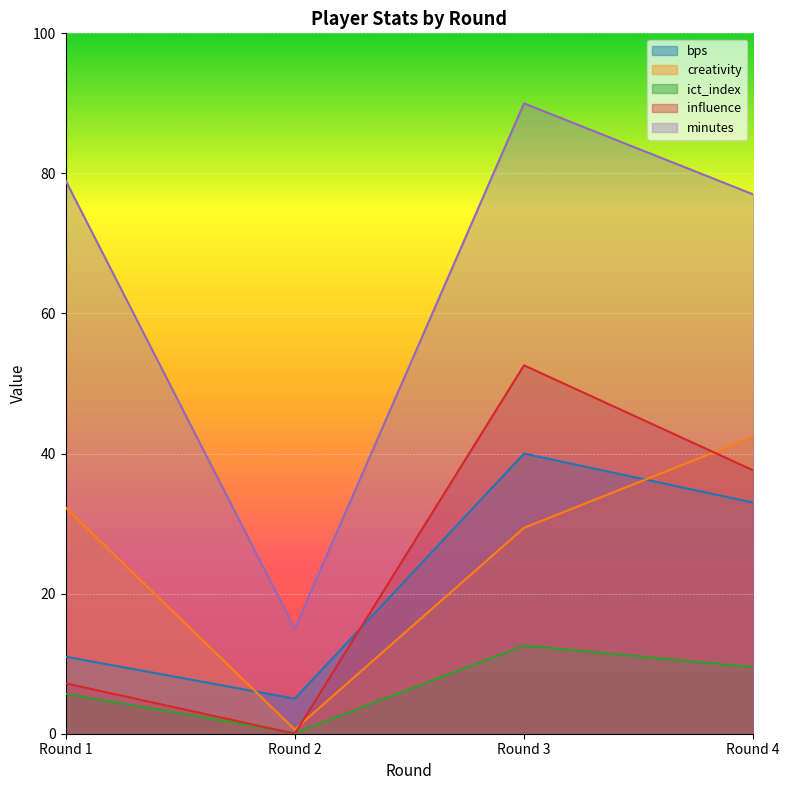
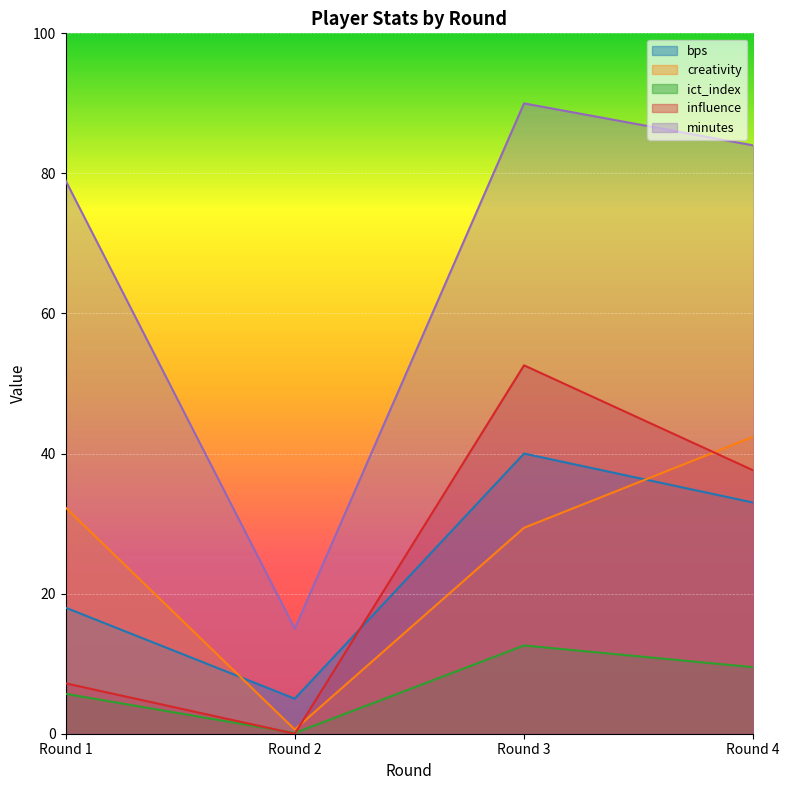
bps, Round 1: 11 -> 18
minutes, Round 4: 77 -> 84
